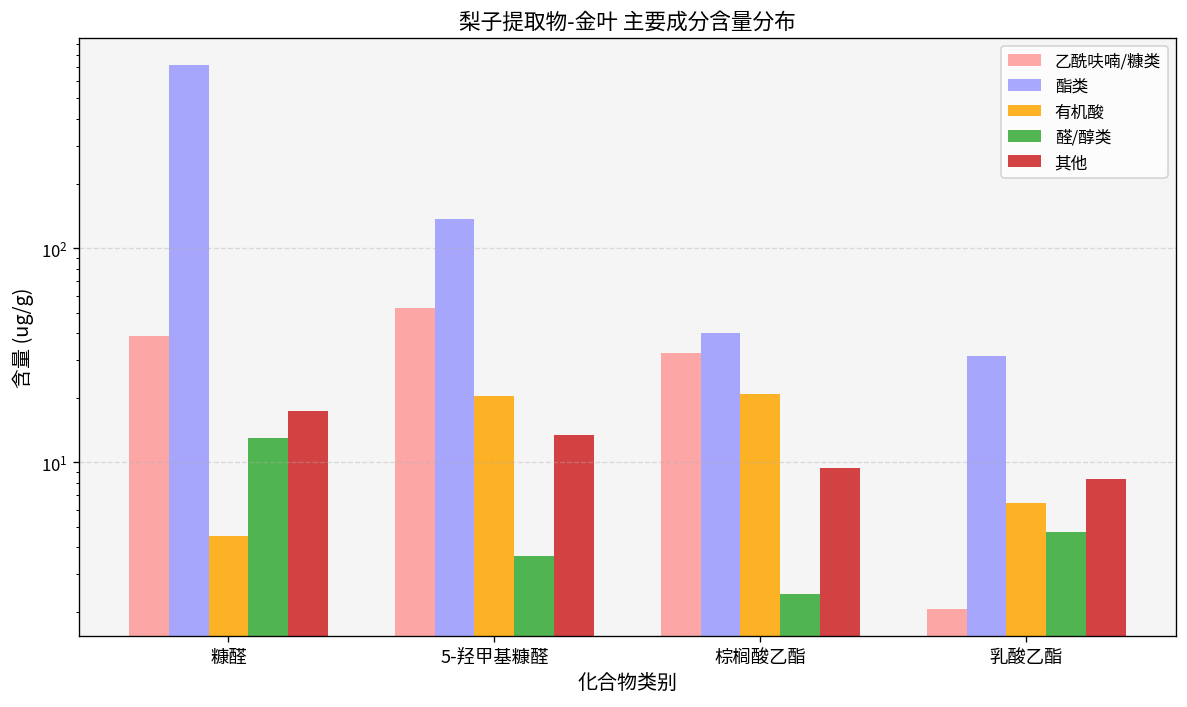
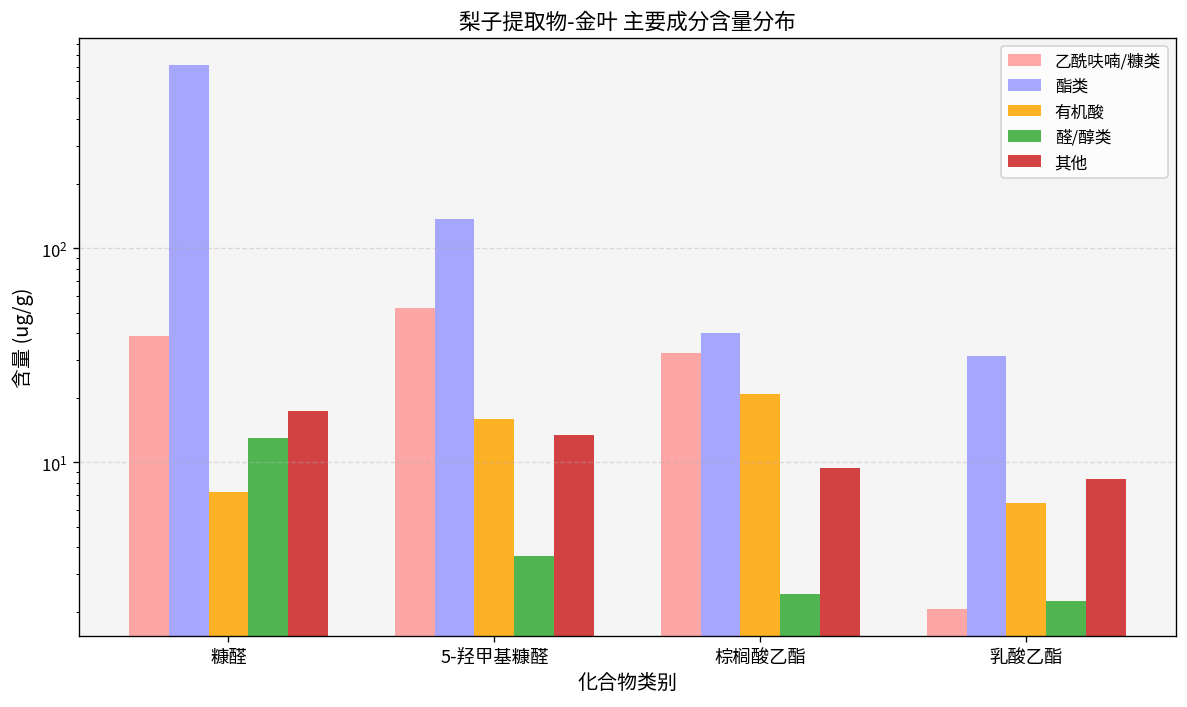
有机酸, 糠醛: 4.5 -> 7.2
有机酸, 5-羟甲基糠醛: 20 -> 16
醛/醇类, 乳酸乙酯: 4.7 -> 2.3
